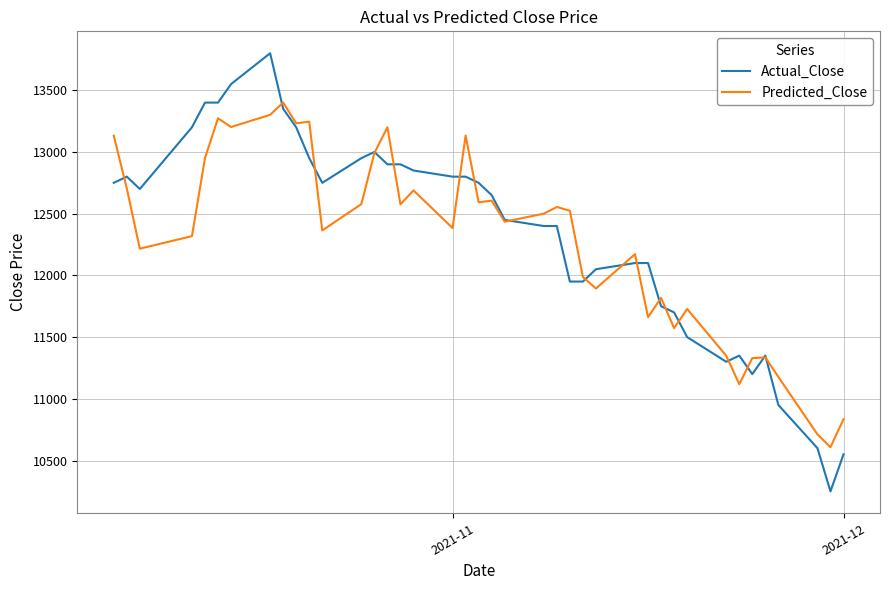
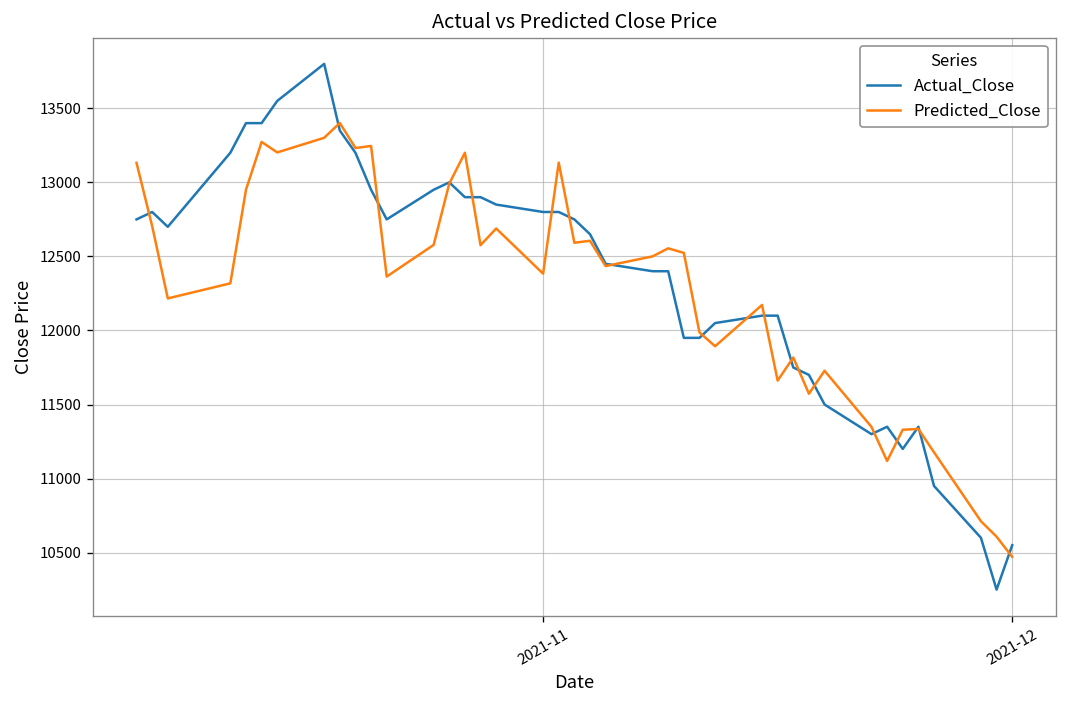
Predicted_Close, 2021-12: 10840 -> 10470
